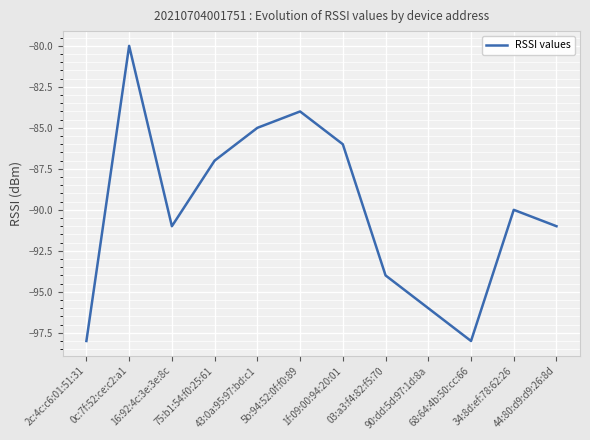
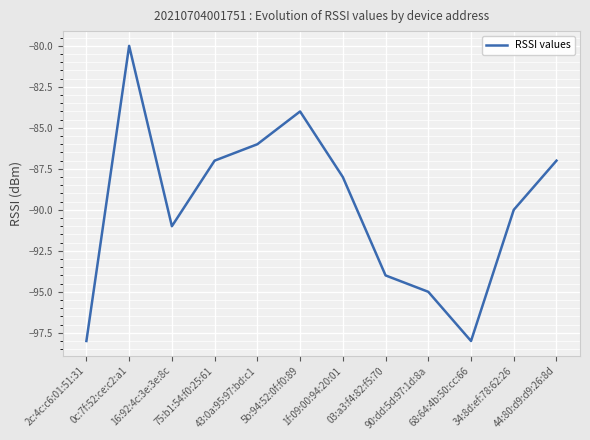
43:0a:95:97:bd:c1: -85 -> -86
1f:09:00:94:20:01: -86 -> -88
90:dd:5d:97:1d:8a: -96 -> -95
44:80:d9:d9:26:8d: -91 -> -87
